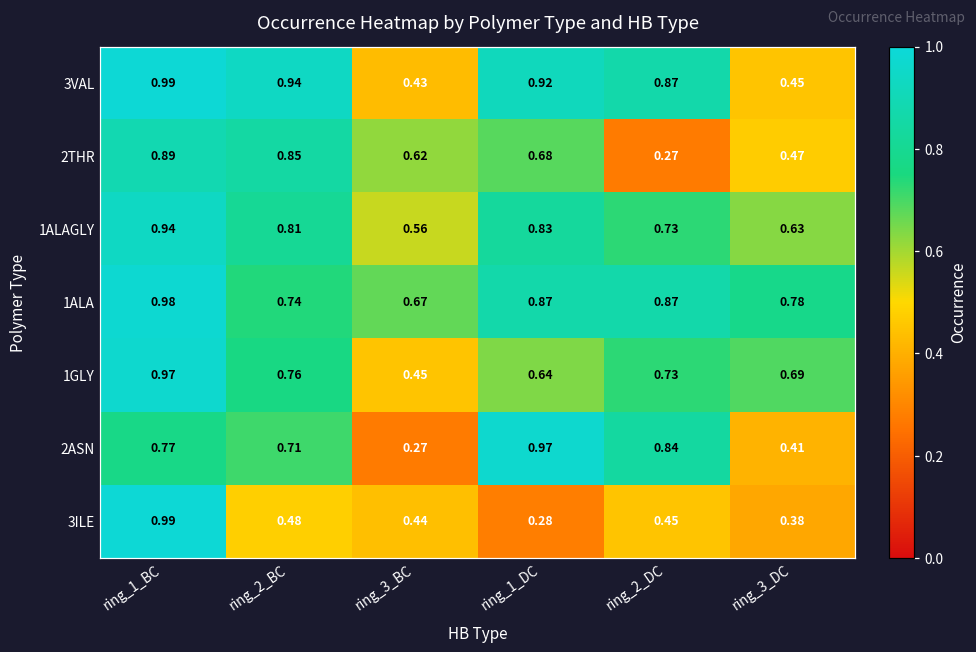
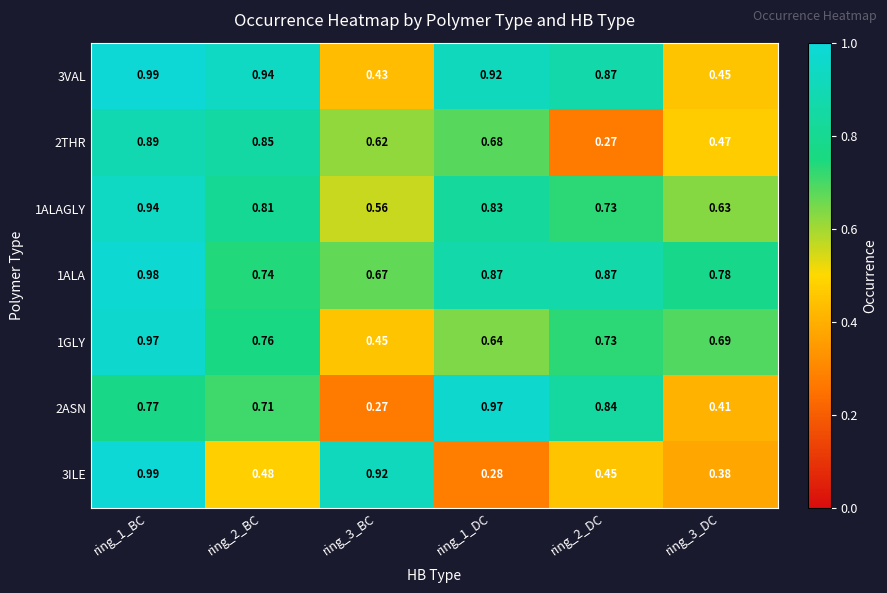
3ILE, ring_3_BC: 0.44 -> 0.92
